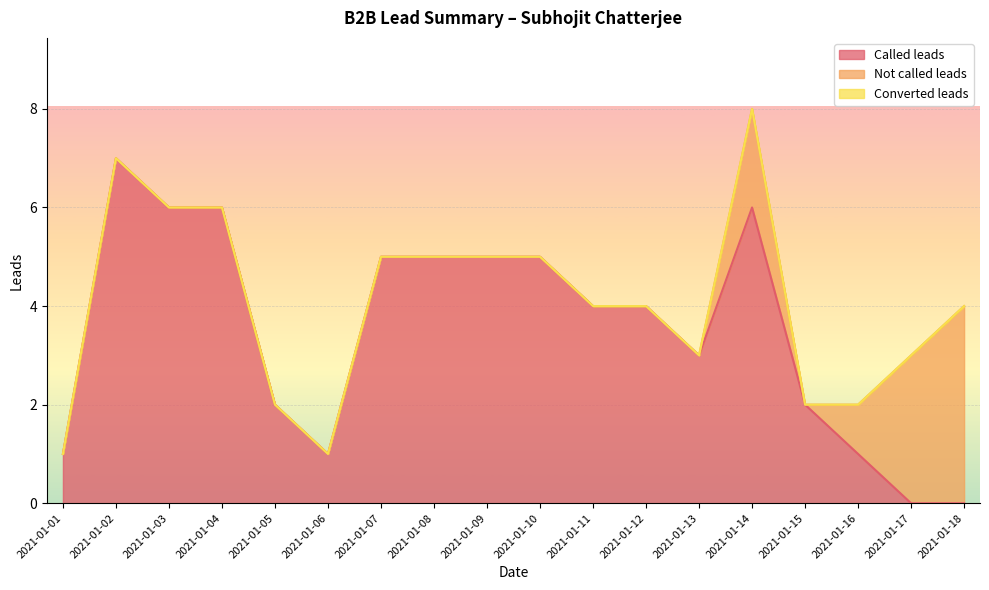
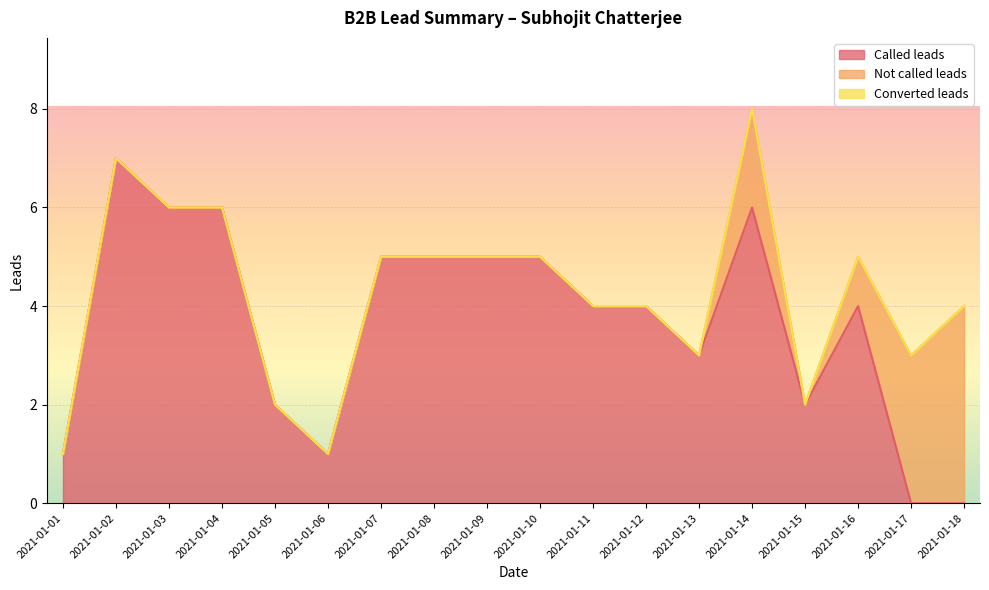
Called leads, 2021-01-16: 1 -> 4
